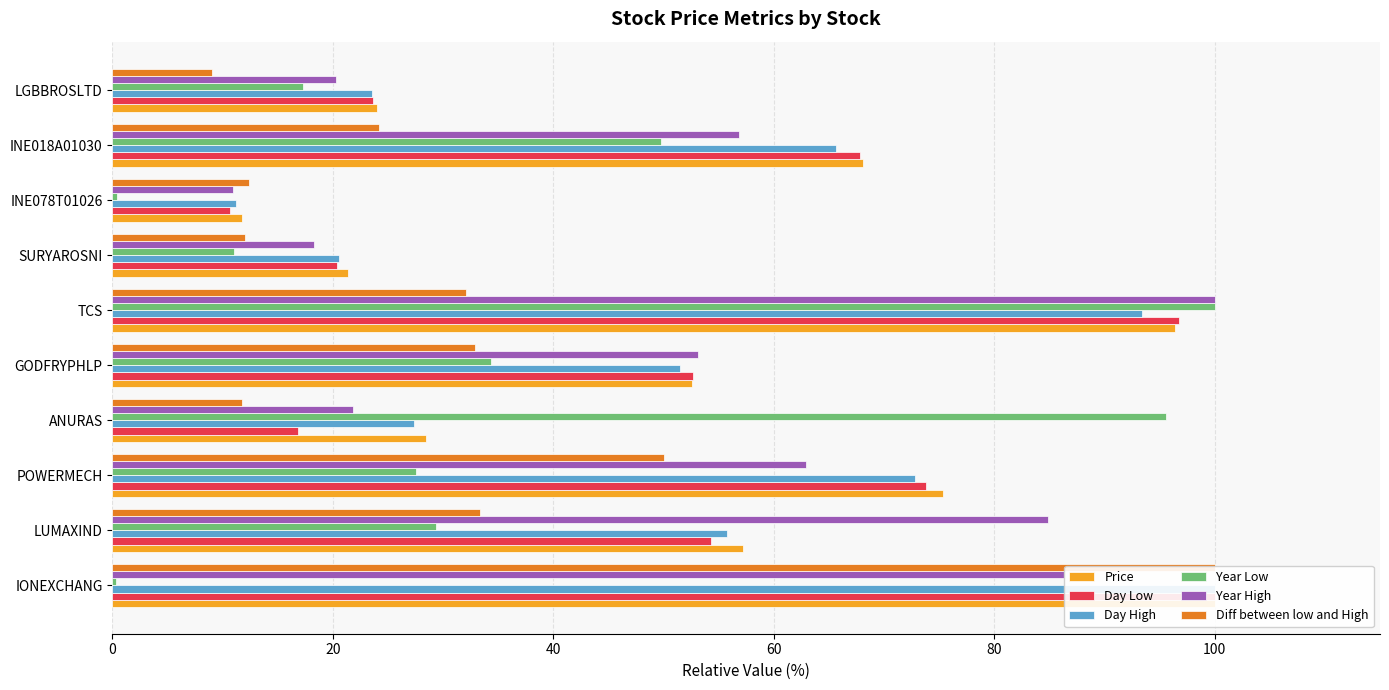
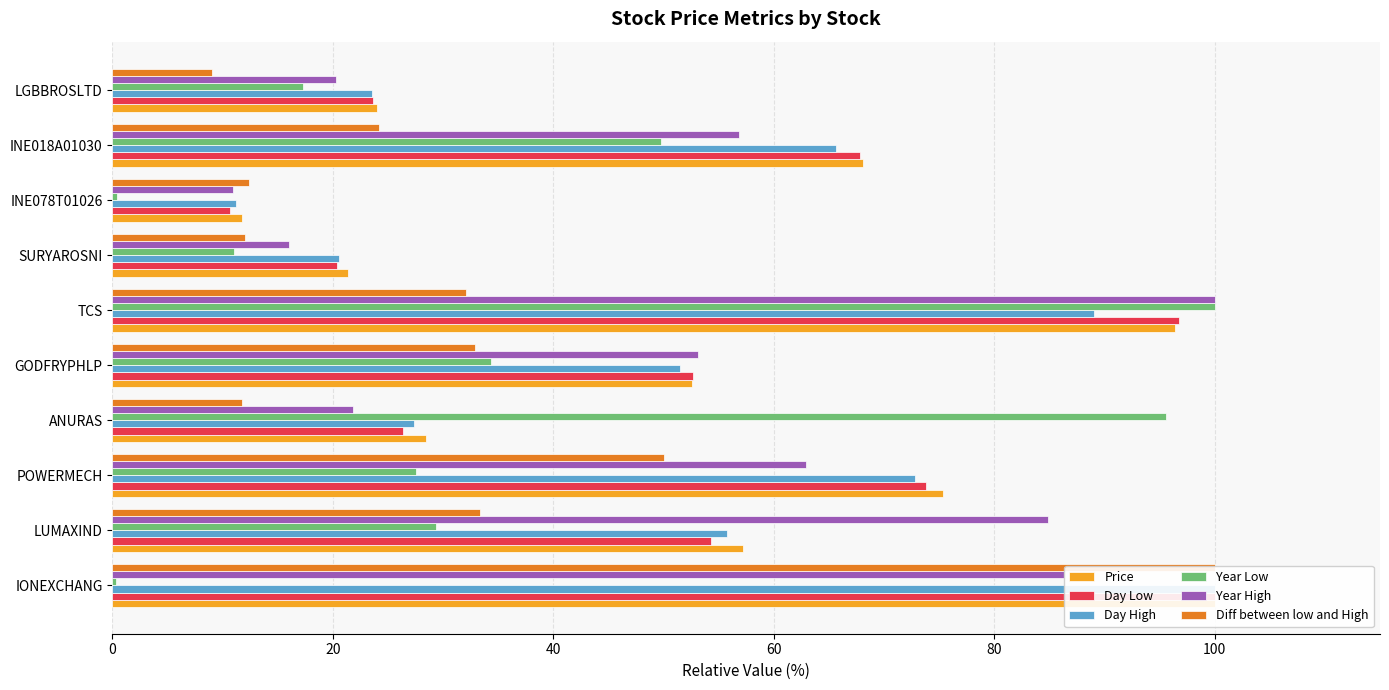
Year High, SURYAROSNI: 18.3 -> 16.1
Day High, TCS: 93.4 -> 89.0
Day Low, ANURAS: 16.9 -> 26.4
